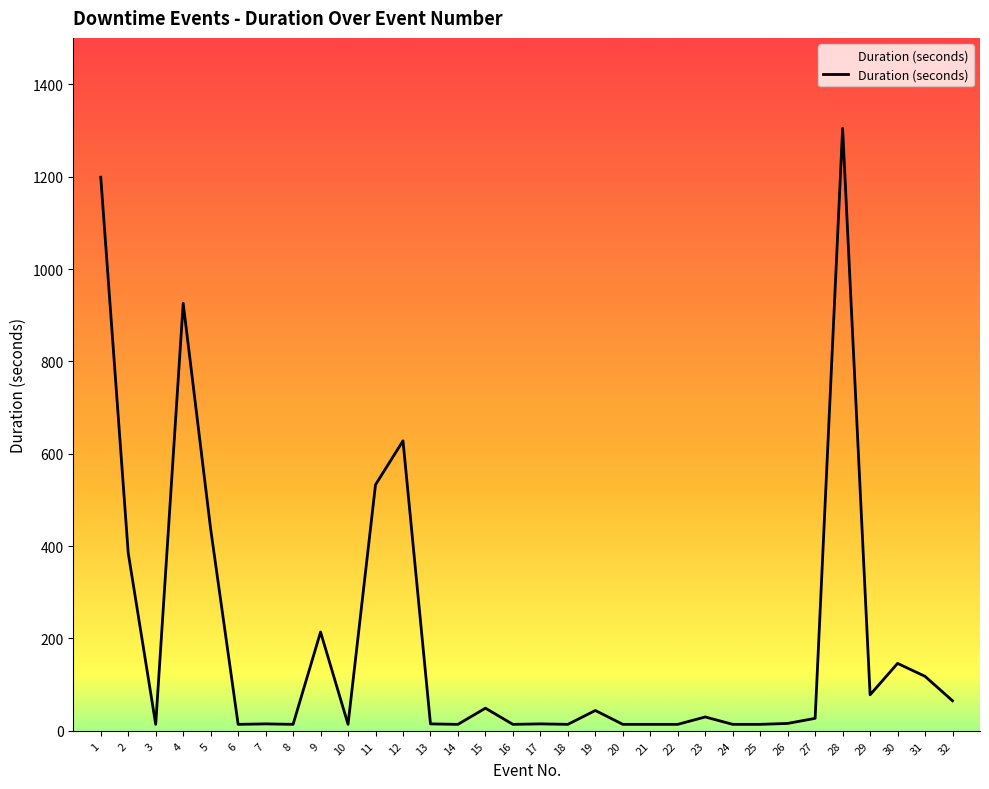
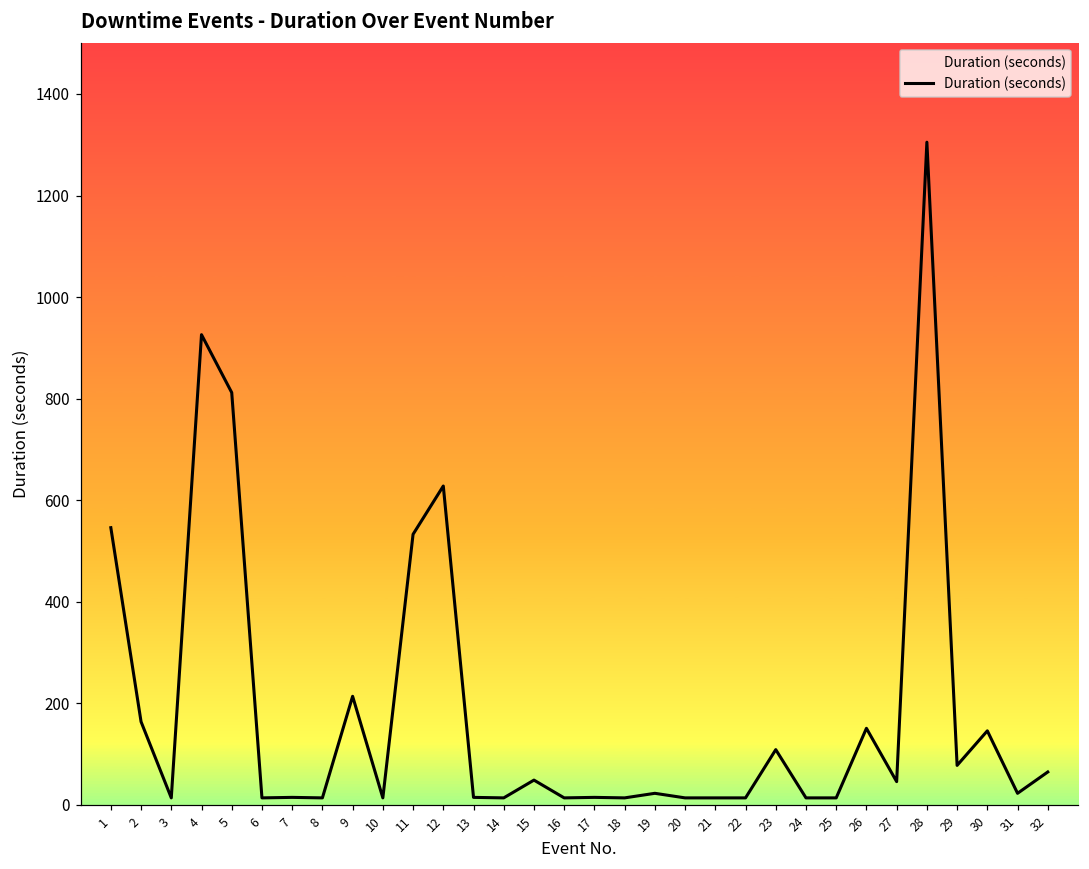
1: 1200 -> 550
2: 390 -> 160
5: 440 -> 810
19: 40 -> 20
23: 30 -> 110
26: 20 -> 150
27: 30 -> 50
31: 120 -> 20
